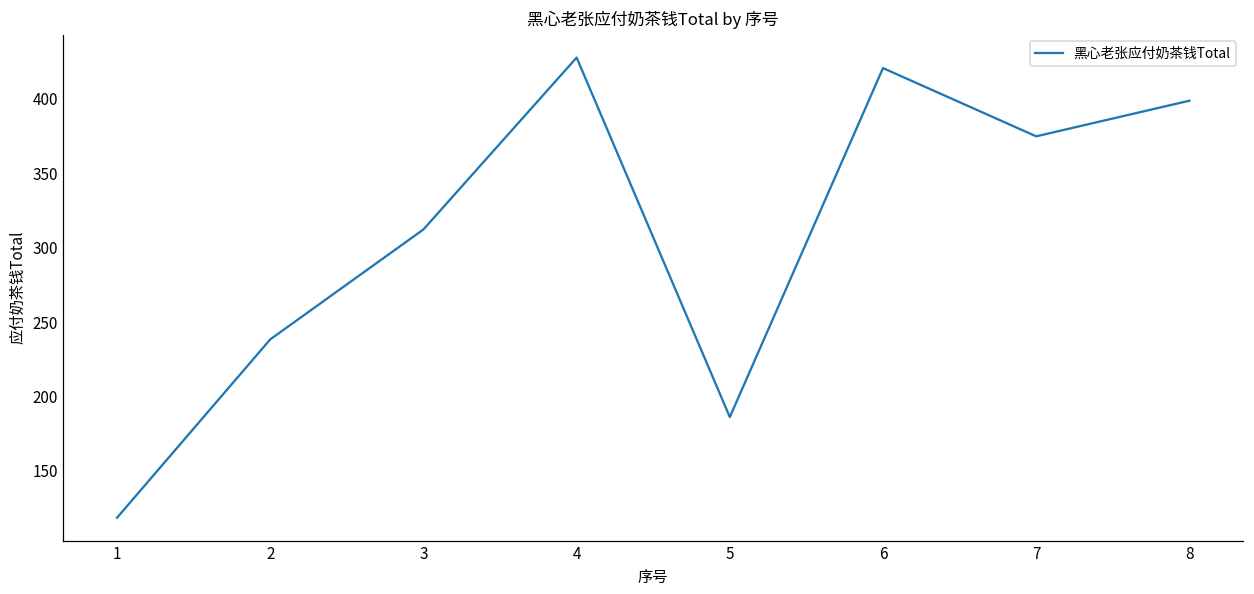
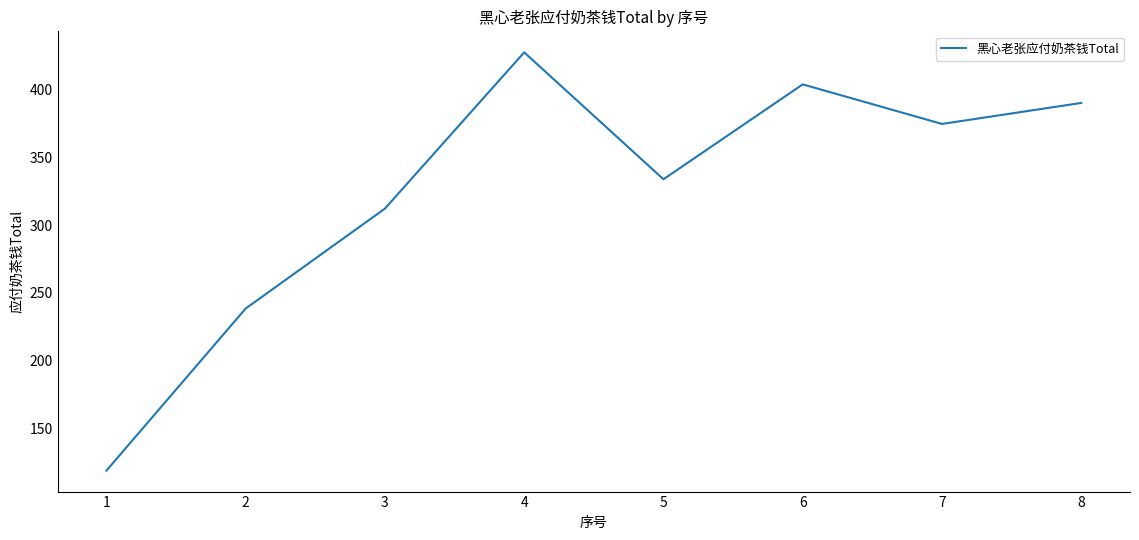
5: 186 -> 334
6: 421 -> 404
8: 399 -> 390
